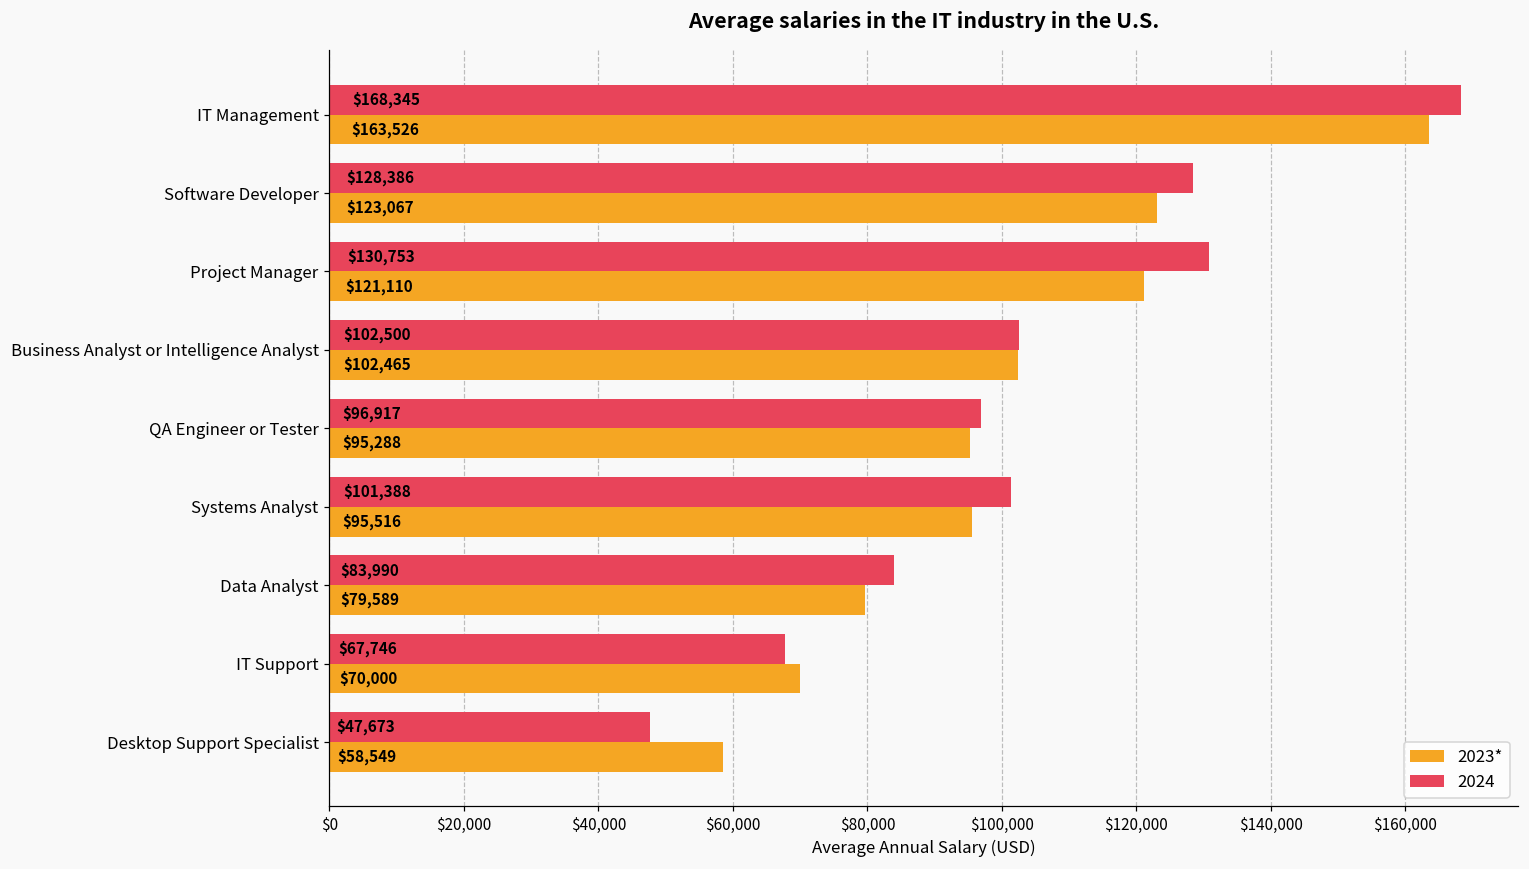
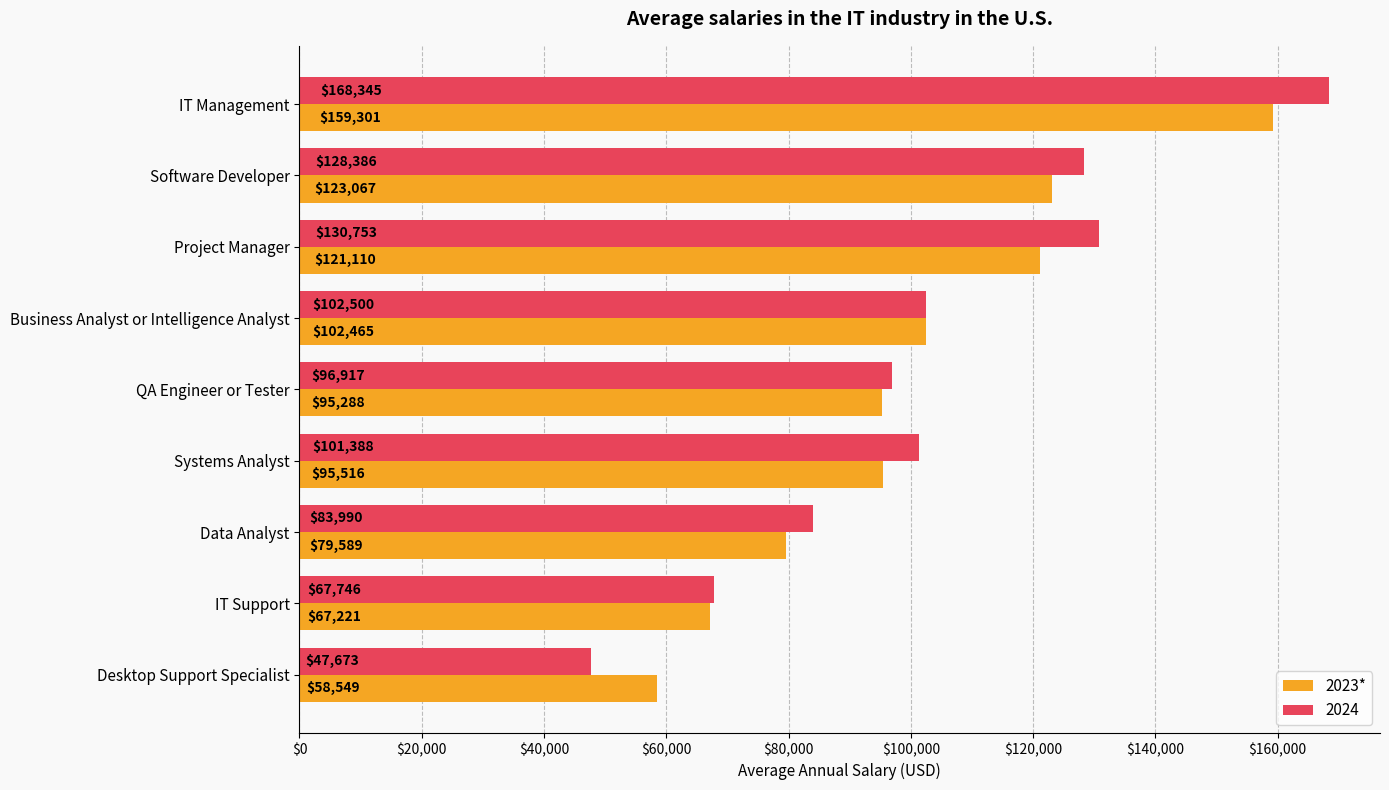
2023*, IT Management: $163,526 -> $159,301
2023*, IT Support: $70,000 -> $67,221
